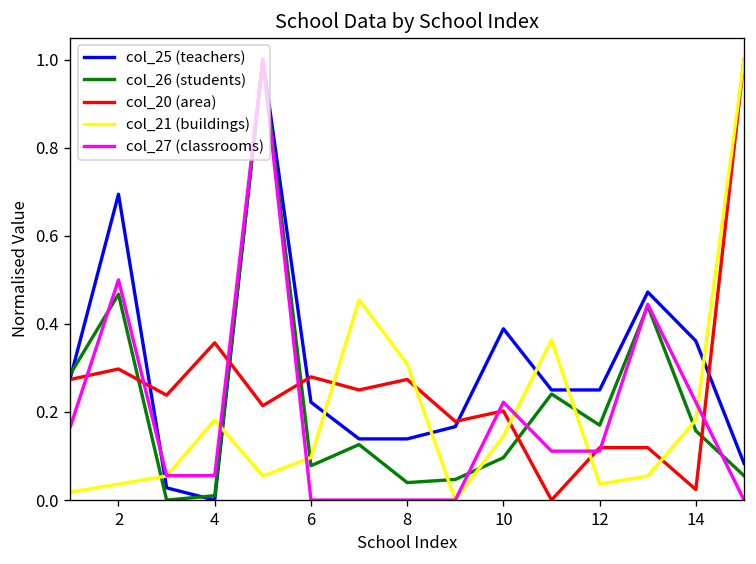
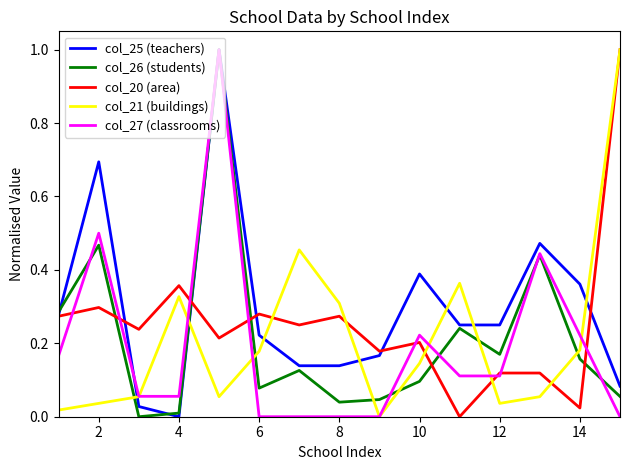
col_21 (buildings), 4: 0.18 -> 0.33
col_21 (buildings), 6: 0.10 -> 0.18
